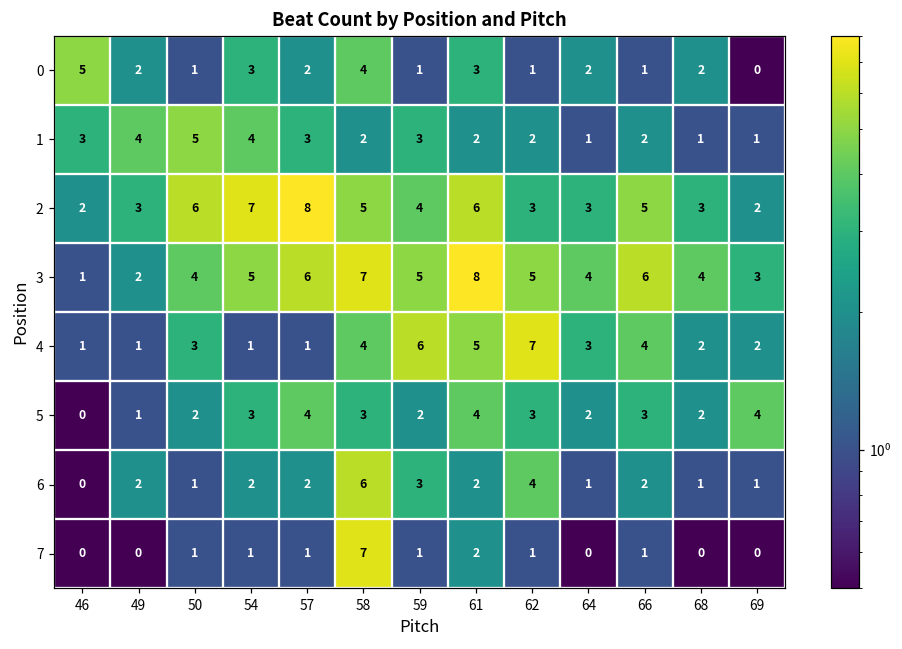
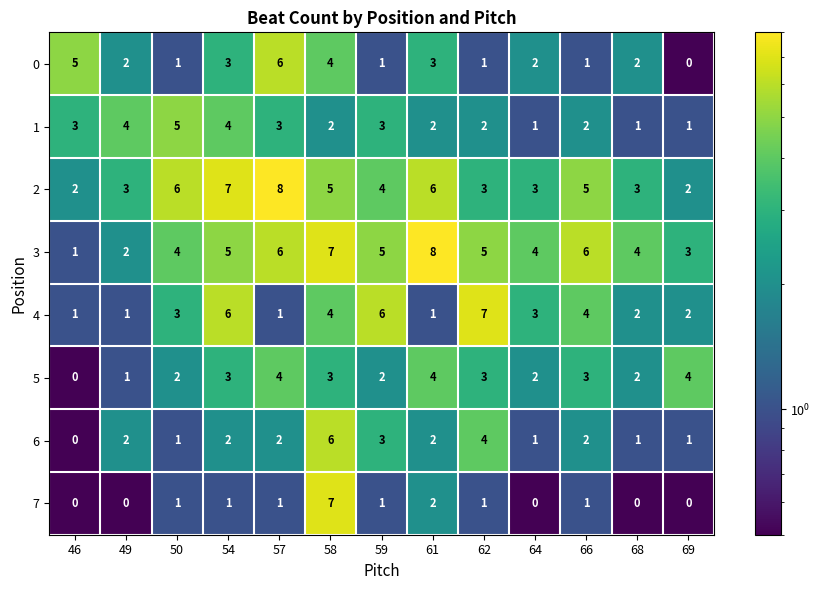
0, 57: 2 -> 6
4, 54: 1 -> 6
4, 61: 5 -> 1
